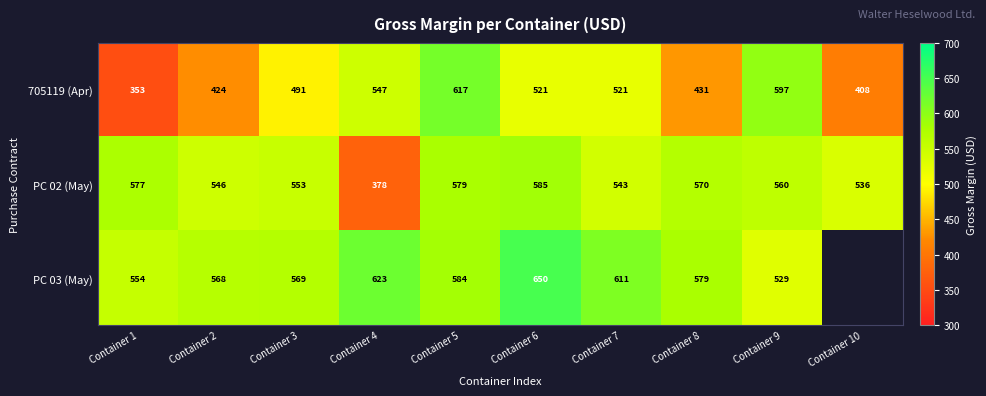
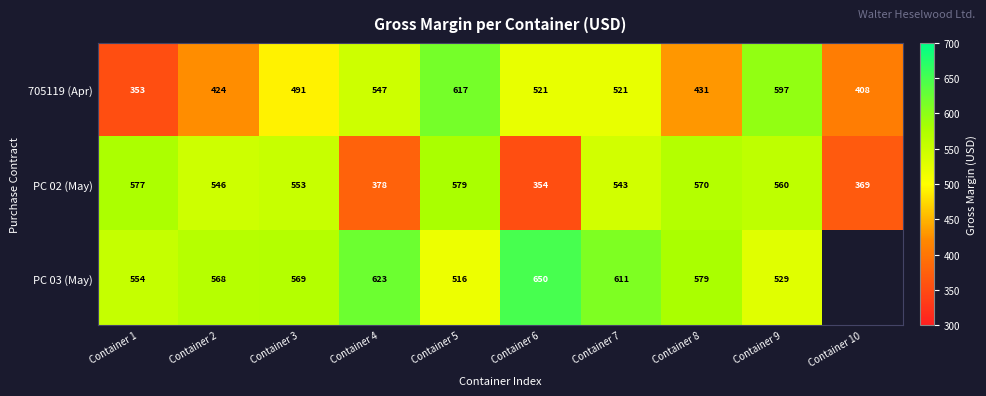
PC 02 (May), Container 6: 585 -> 354
PC 02 (May), Container 10: 536 -> 369
PC 03 (May), Container 5: 584 -> 516
